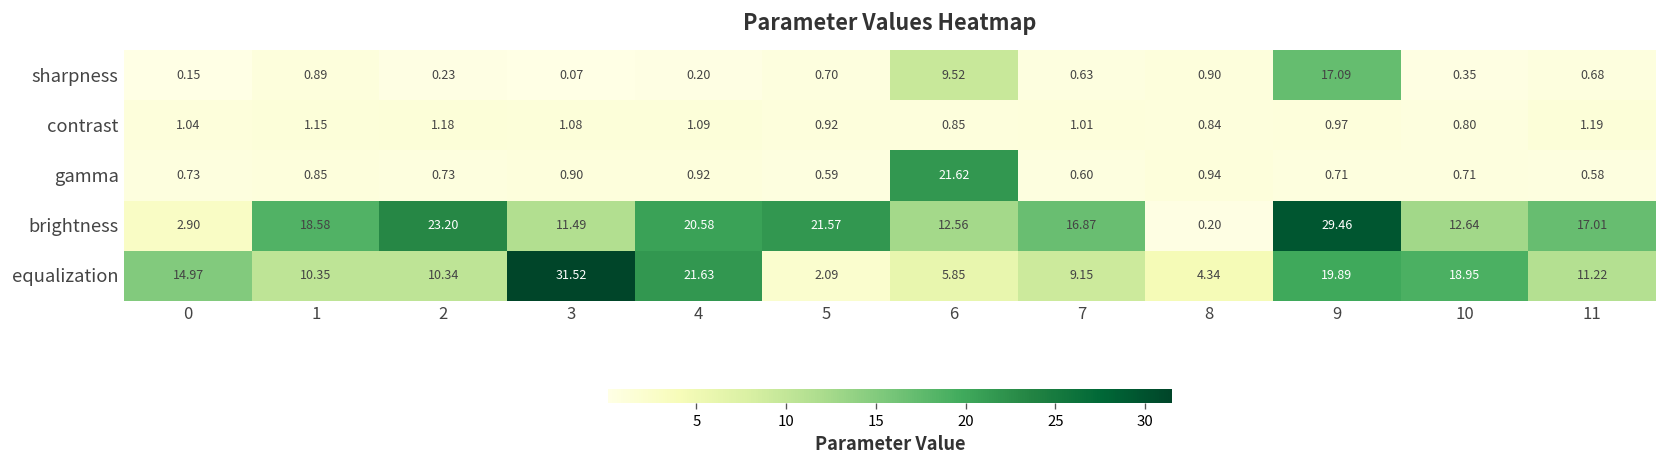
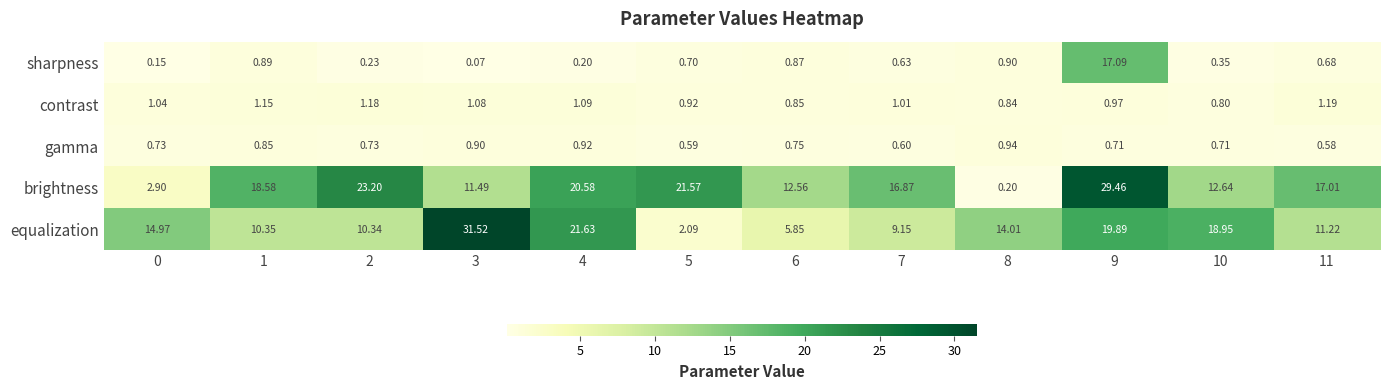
sharpness, 6: 9.52 -> 0.87
gamma, 6: 21.62 -> 0.75
equalization, 8: 4.34 -> 14.01
